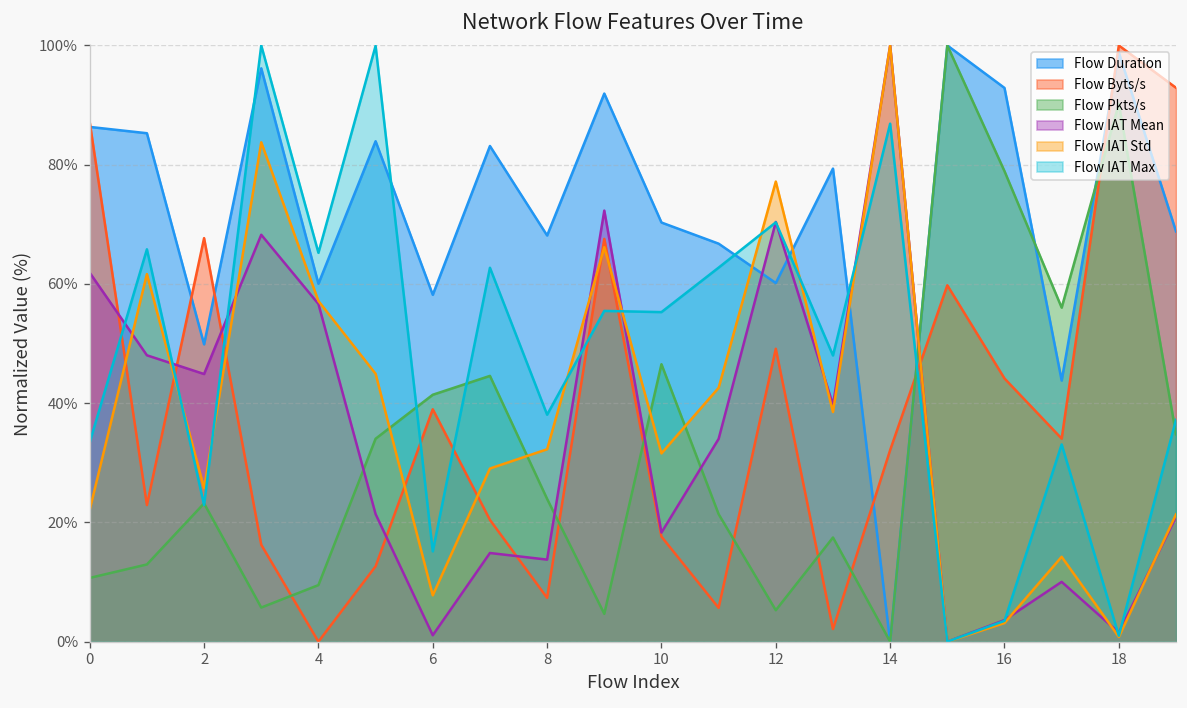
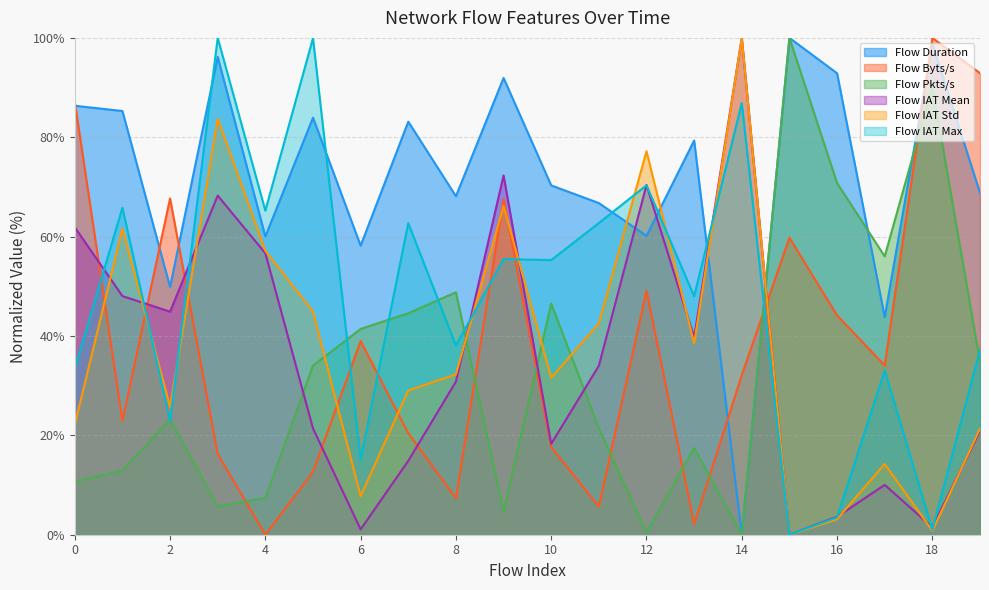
Flow Pkts/s, 4: 9% -> 7%
Flow Pkts/s, 8: 24% -> 49%
Flow IAT Mean, 8: 14% -> 31%
Flow Pkts/s, 12: 5% -> 0%
Flow Pkts/s, 16: 79% -> 71%
